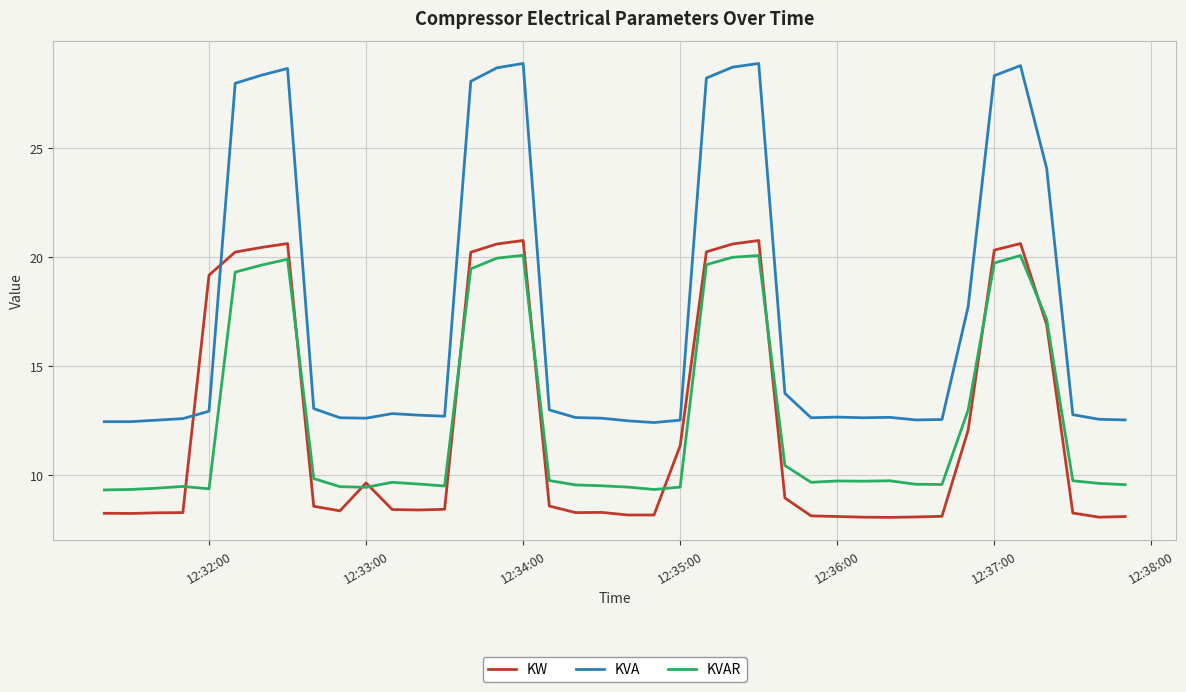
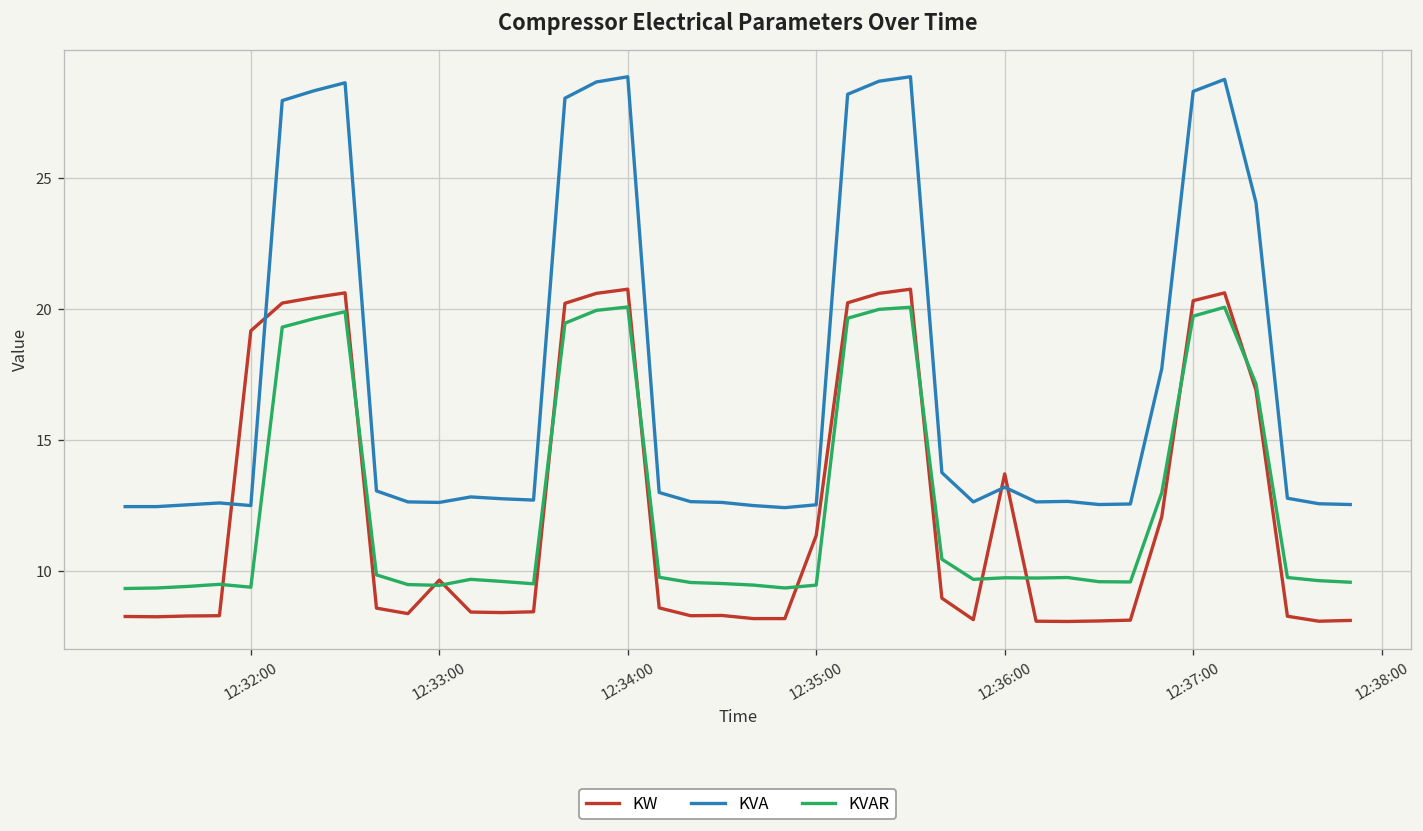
KVA, 12:32:00: 12.9 -> 12.5
KW, 12:36:00: 8.1 -> 13.7
KVA, 12:36:00: 12.7 -> 13.2
